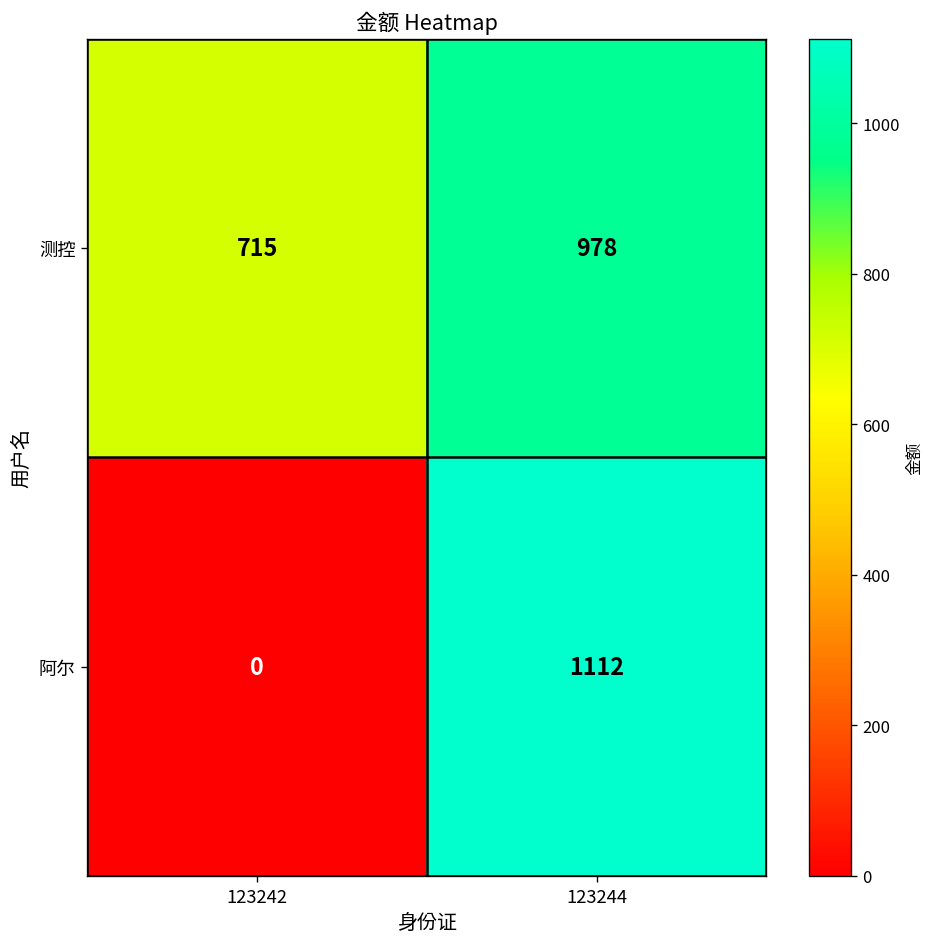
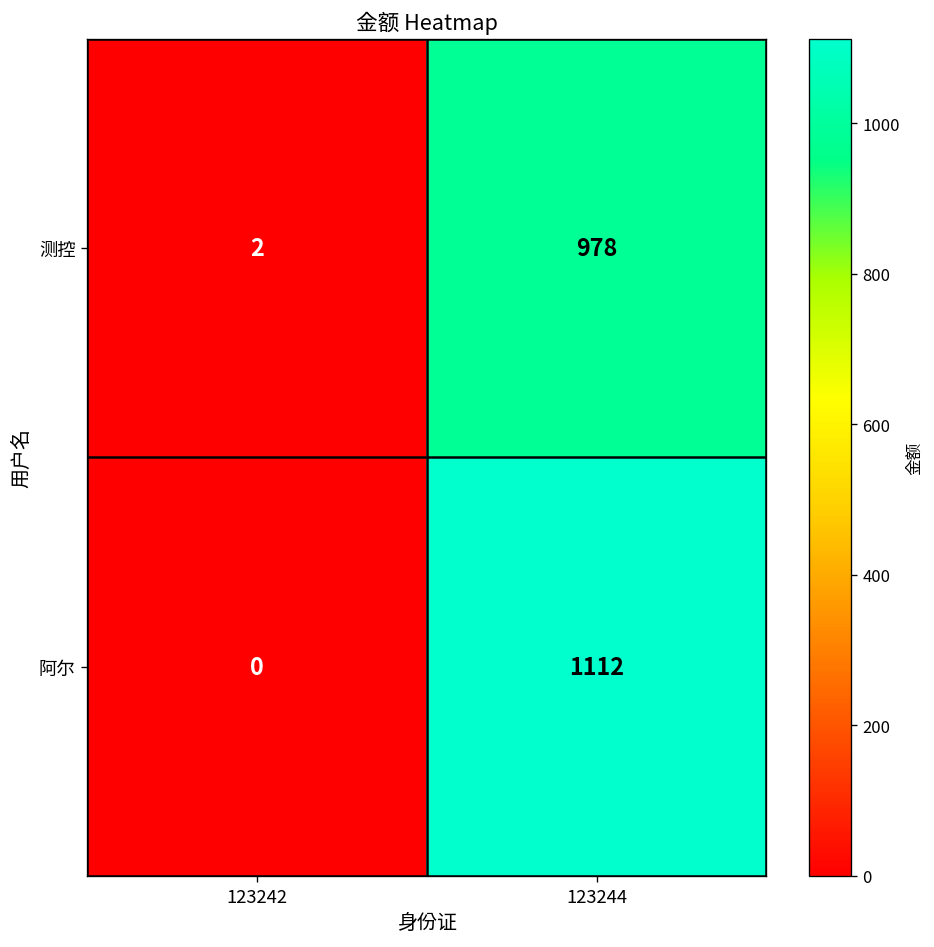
测控, 123242: 715 -> 2
